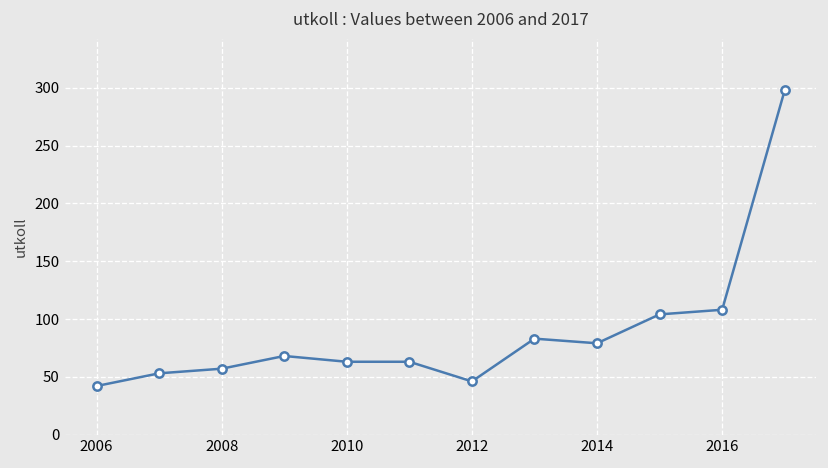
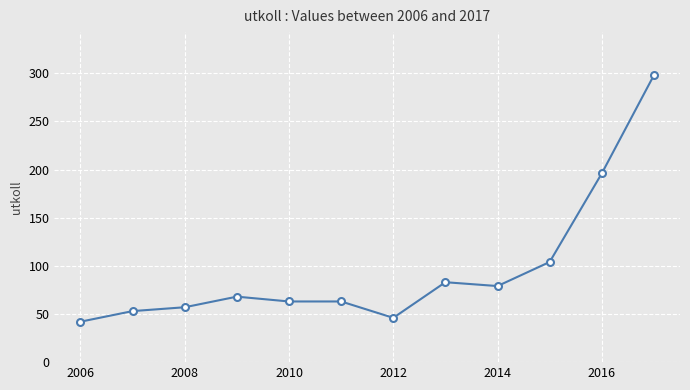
2016: 110 -> 200
